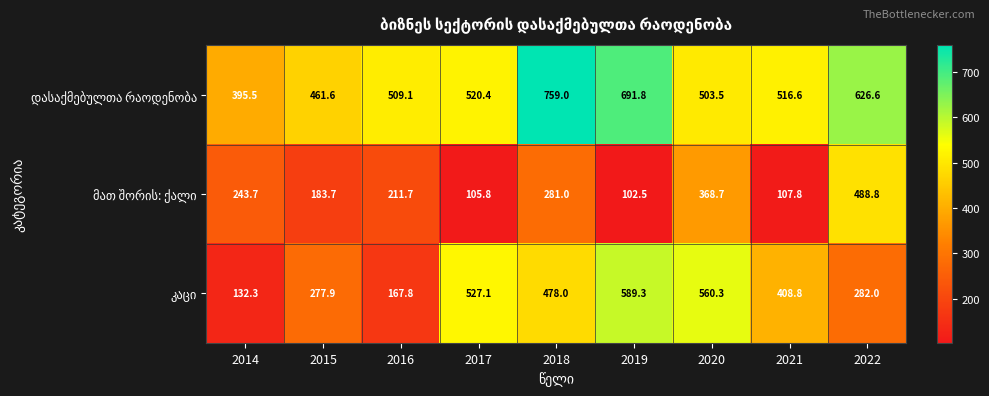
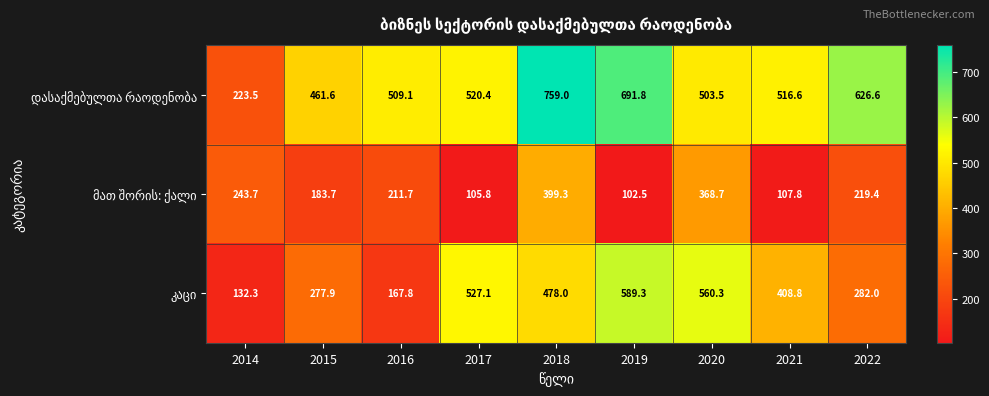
დასაქმებულთა რაოდენობა, 2014: 395.5 -> 223.5
მათ შორის: ქალი, 2018: 281.0 -> 399.3
მათ შორის: ქალი, 2022: 488.8 -> 219.4
